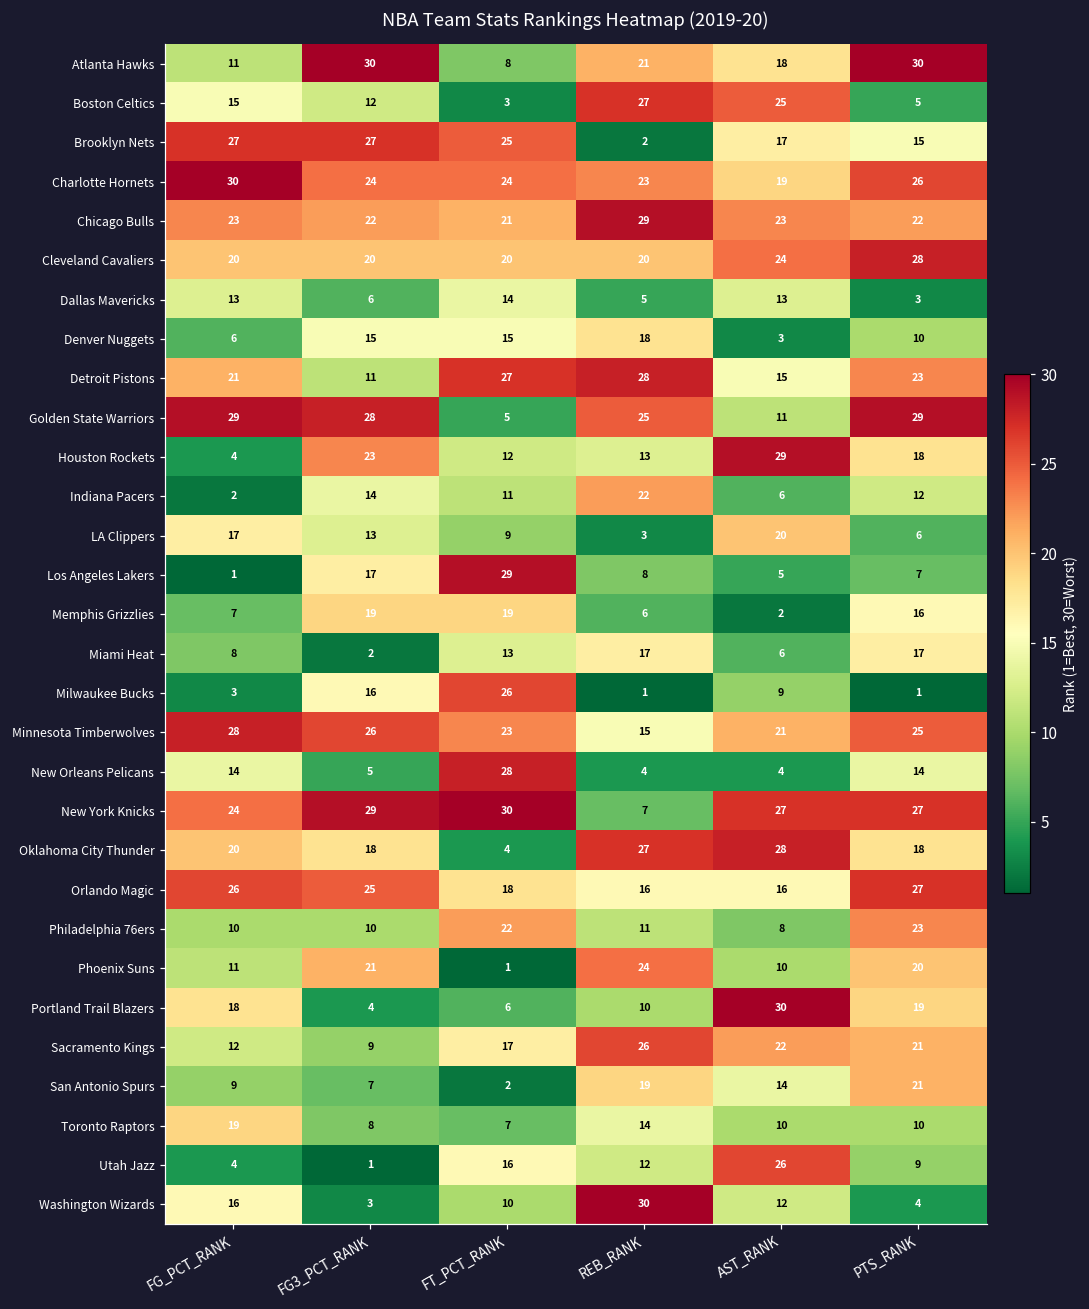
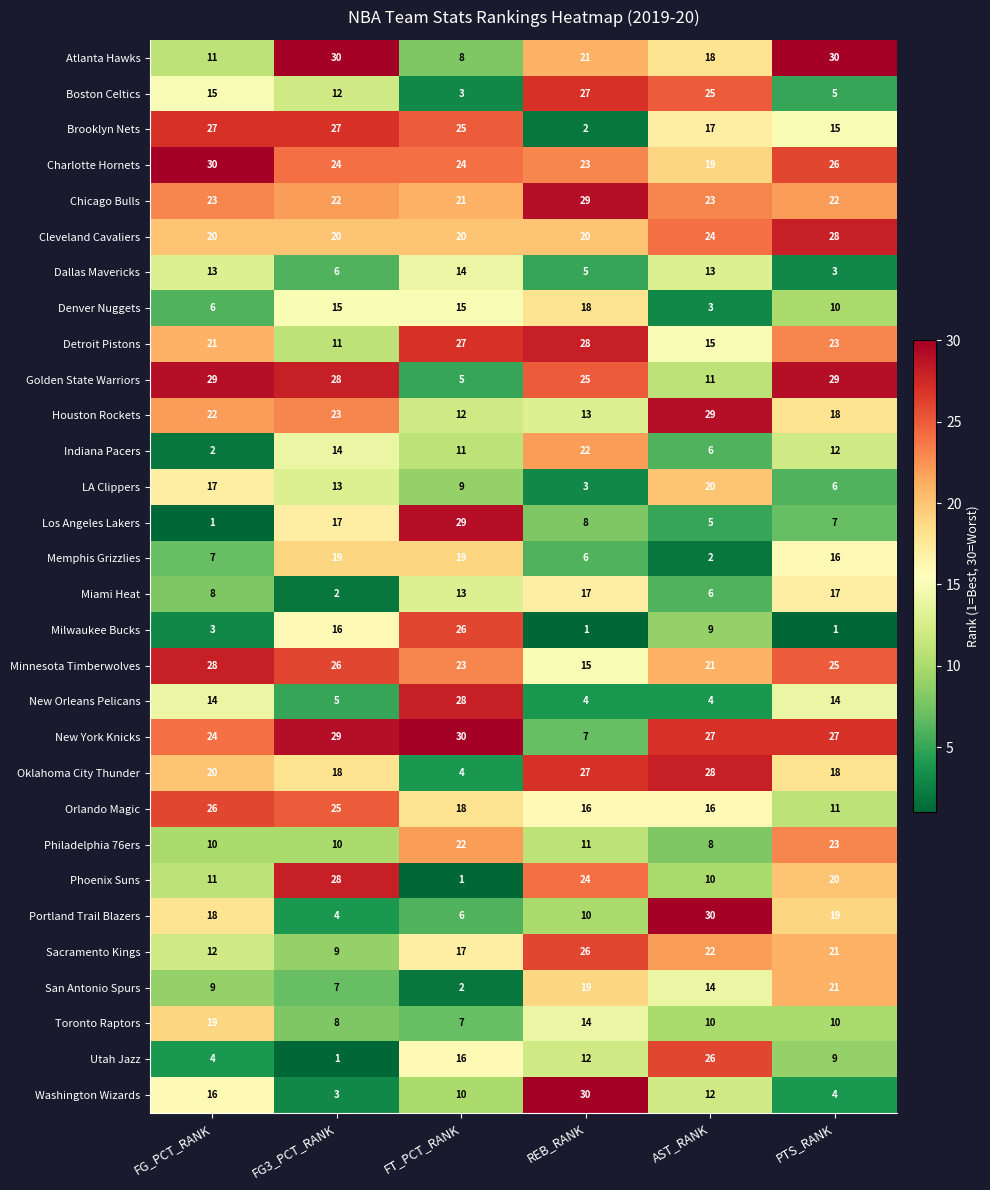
Houston Rockets, FG_PCT_RANK: 4 -> 22
Orlando Magic, PTS_RANK: 27 -> 11
Phoenix Suns, FG3_PCT_RANK: 21 -> 28
